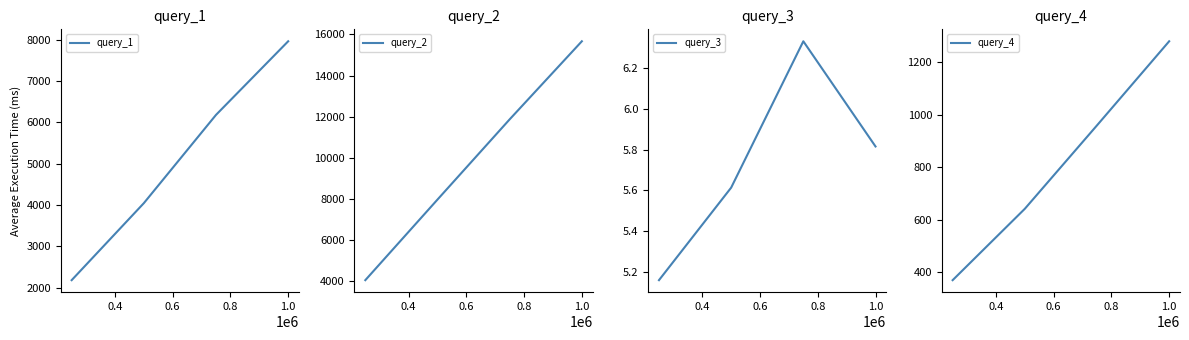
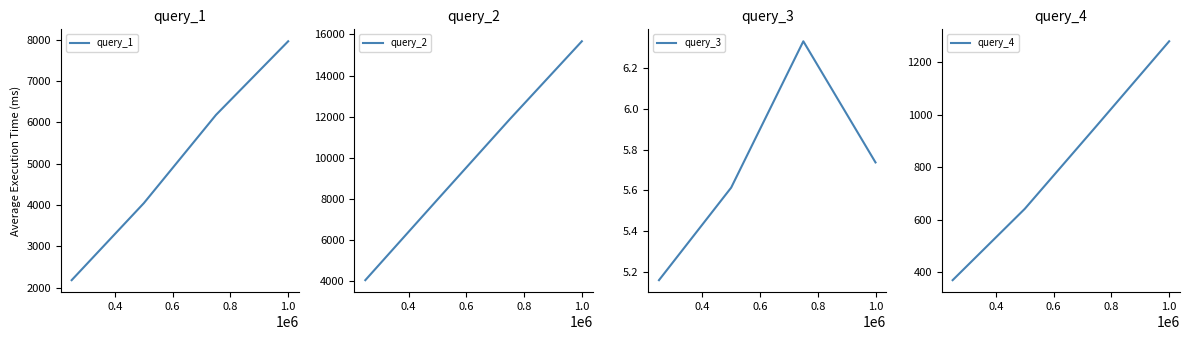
query_3, 1.0: 5.82 -> 5.74
